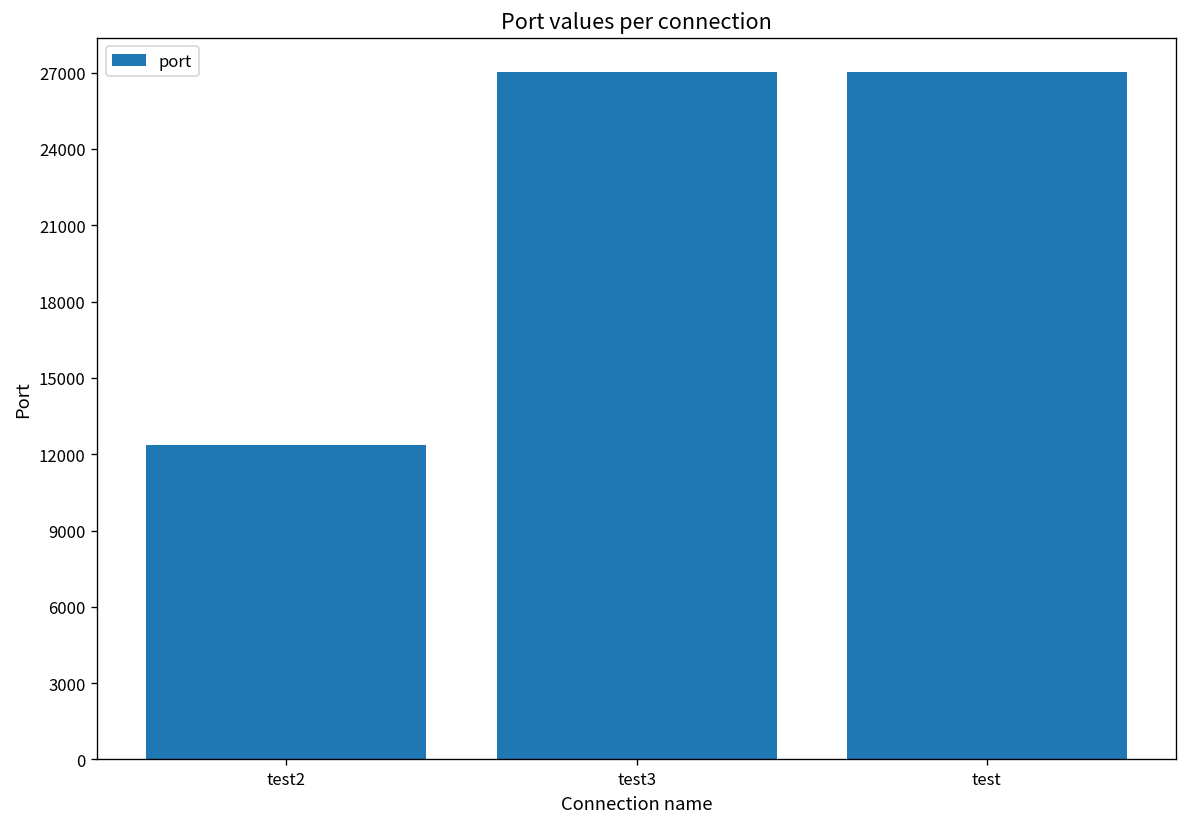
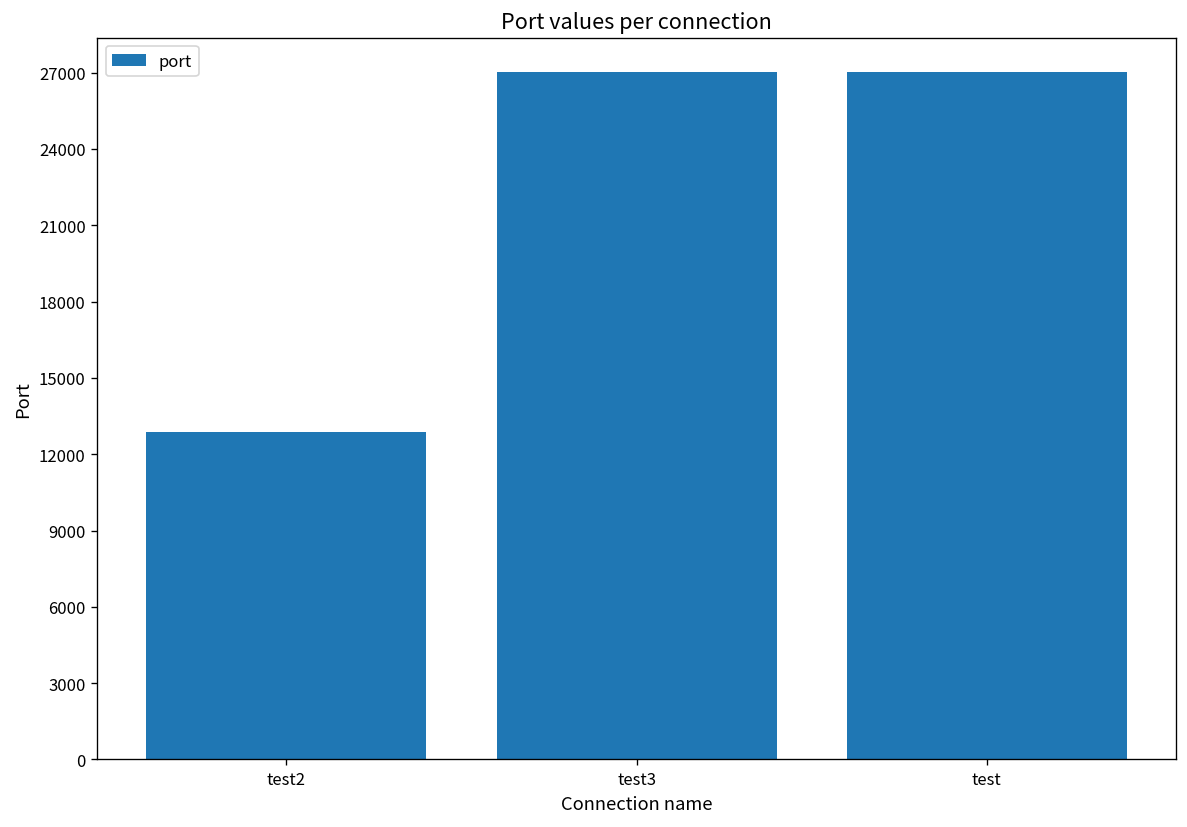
test2: 12300 -> 12900
